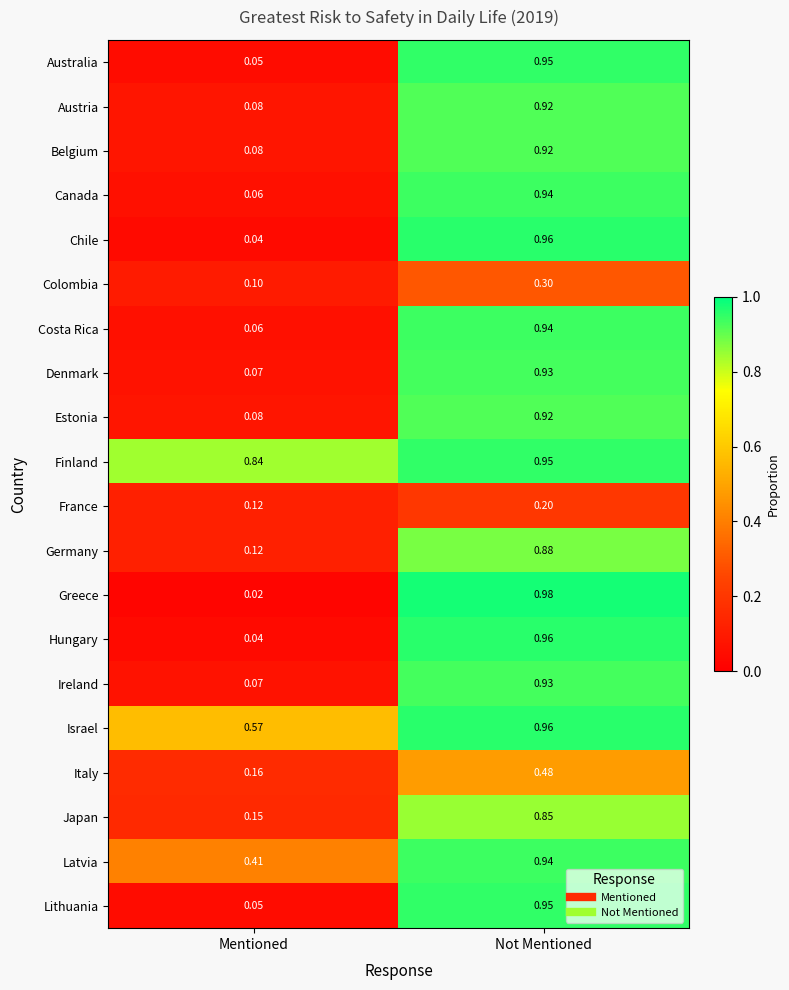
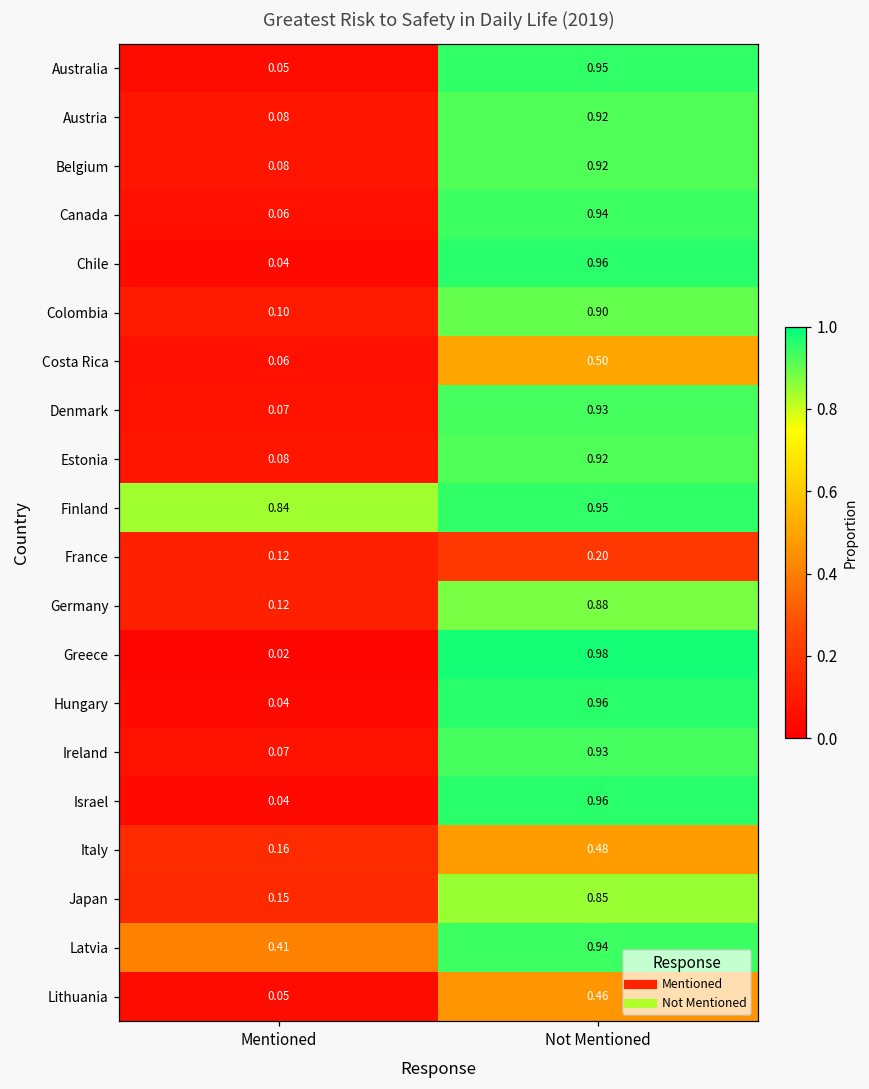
Colombia, Not Mentioned: 0.30 -> 0.90
Costa Rica, Not Mentioned: 0.94 -> 0.50
Israel, Mentioned: 0.57 -> 0.04
Lithuania, Not Mentioned: 0.95 -> 0.46
